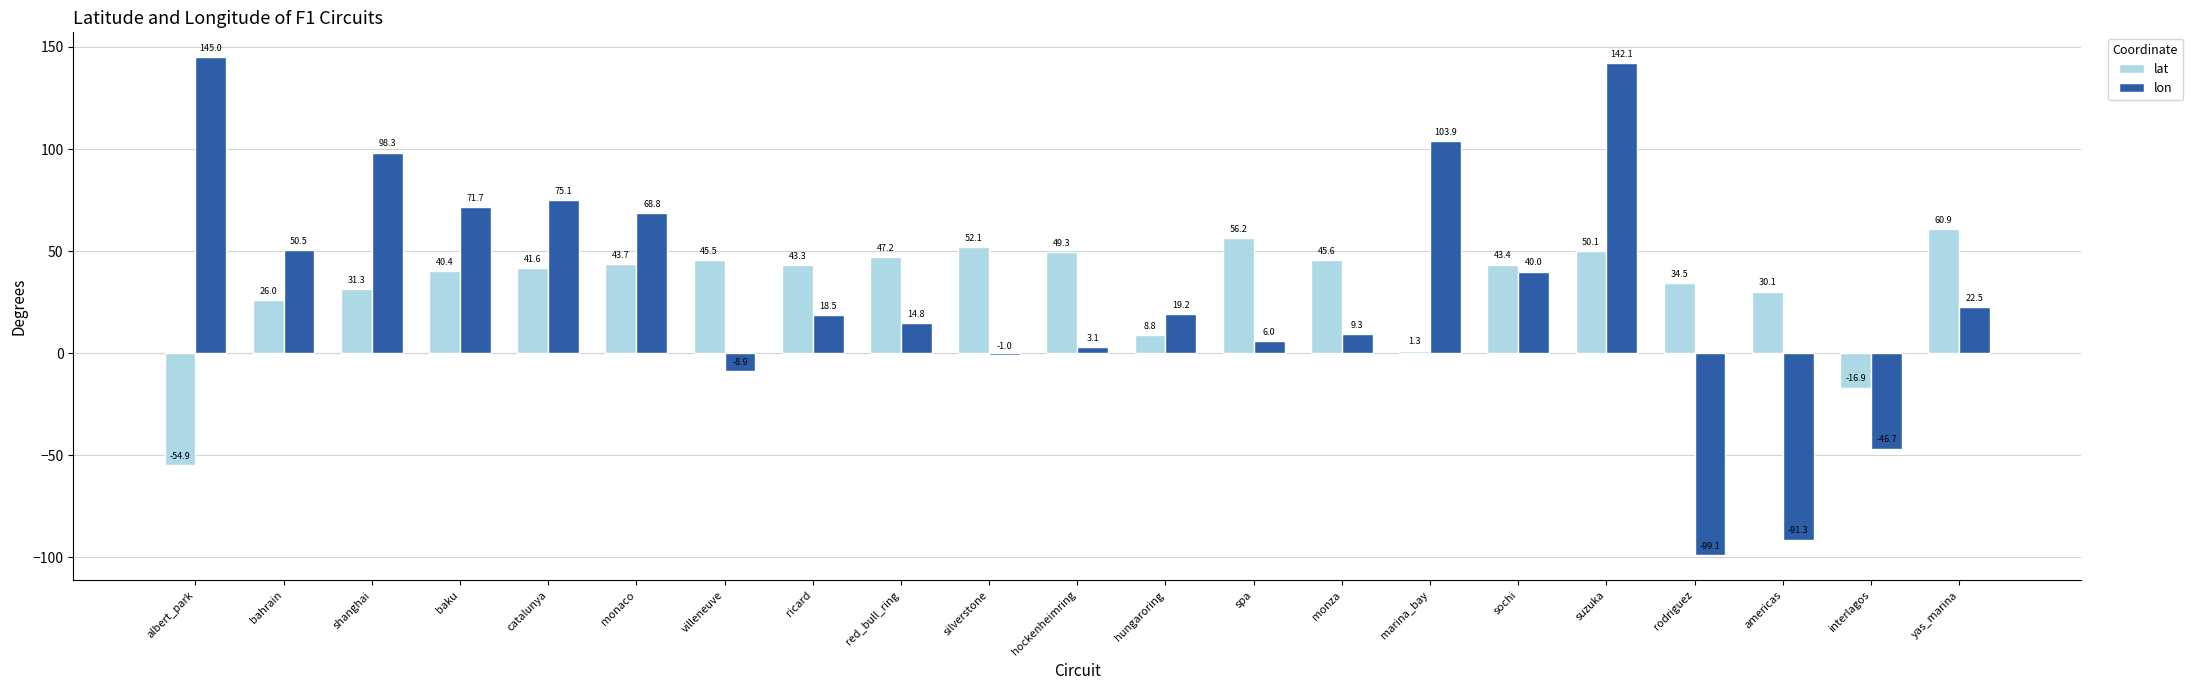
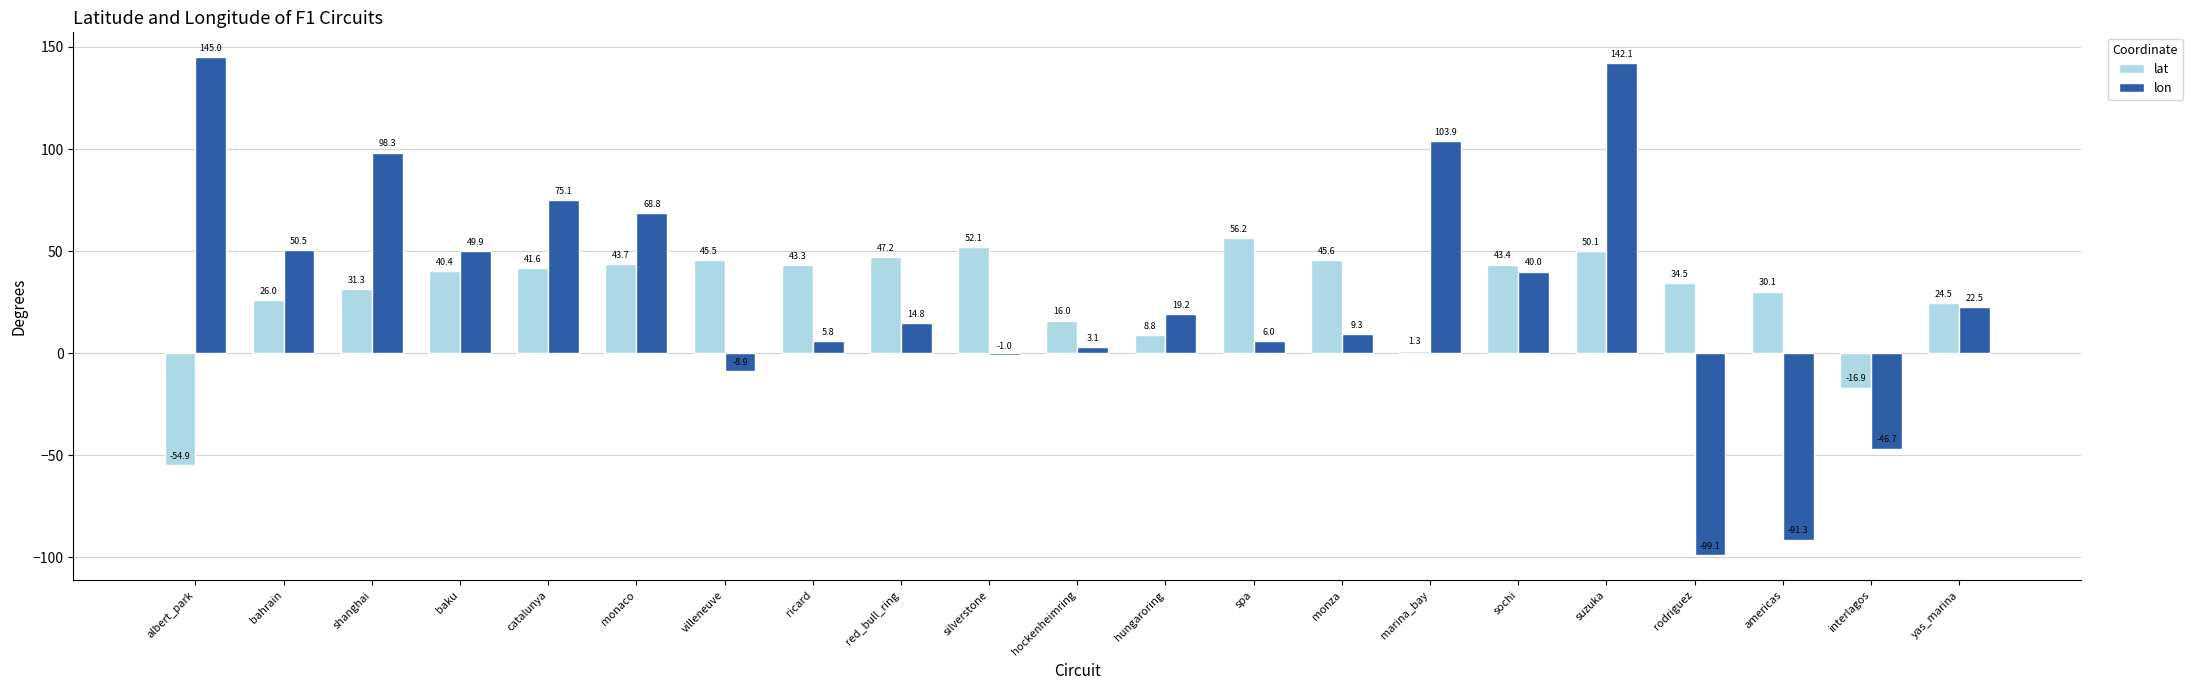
lon, baku: 71.7 -> 49.9
lon, ricard: 18.5 -> 5.8
lat, hockenheimring: 49.3 -> 16.0
lat, yas_marina: 60.9 -> 24.5
